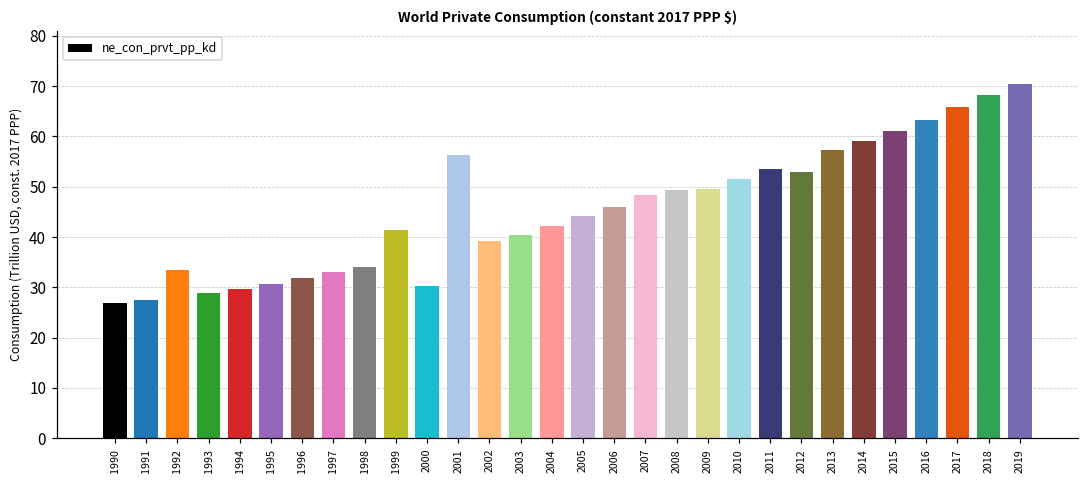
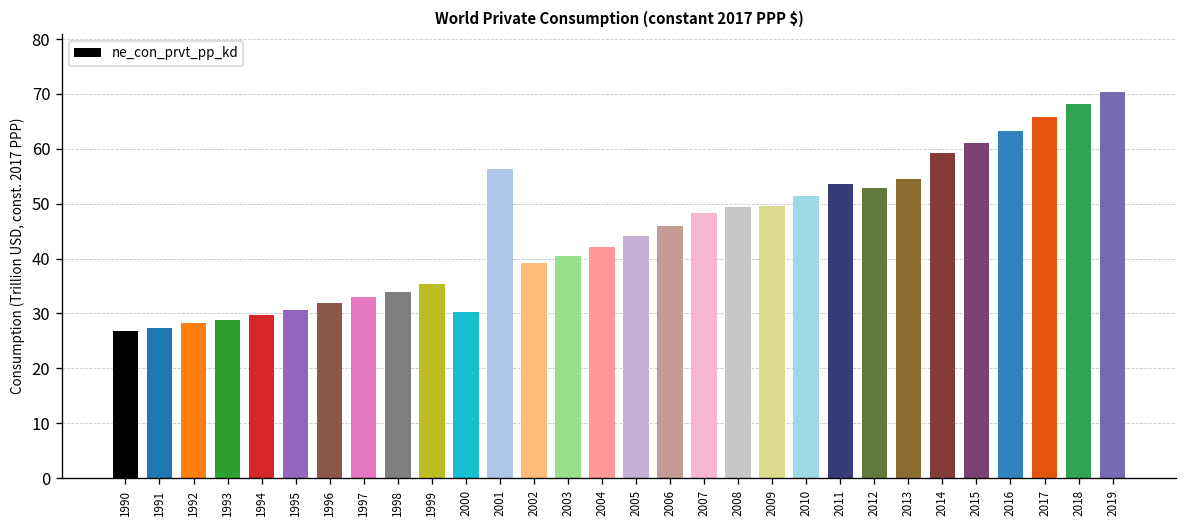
1992: 33 -> 28
1999: 41 -> 35
2013: 57 -> 54
